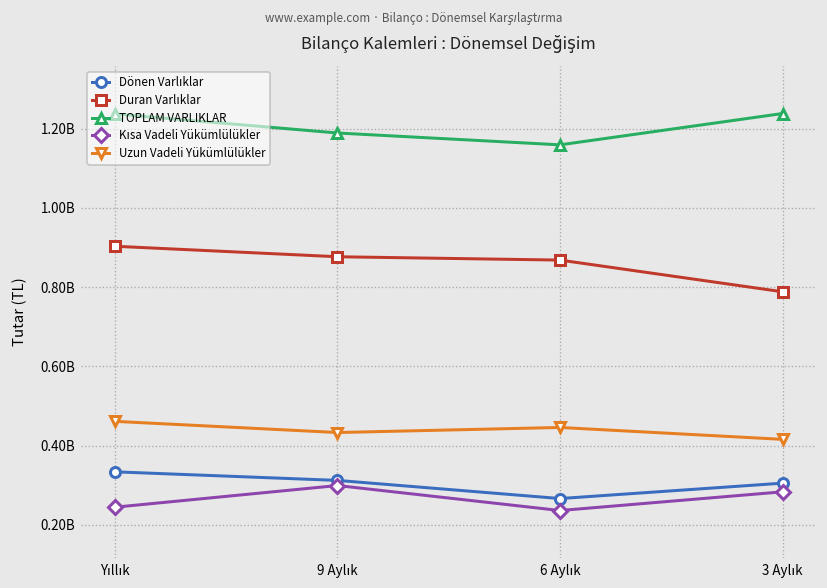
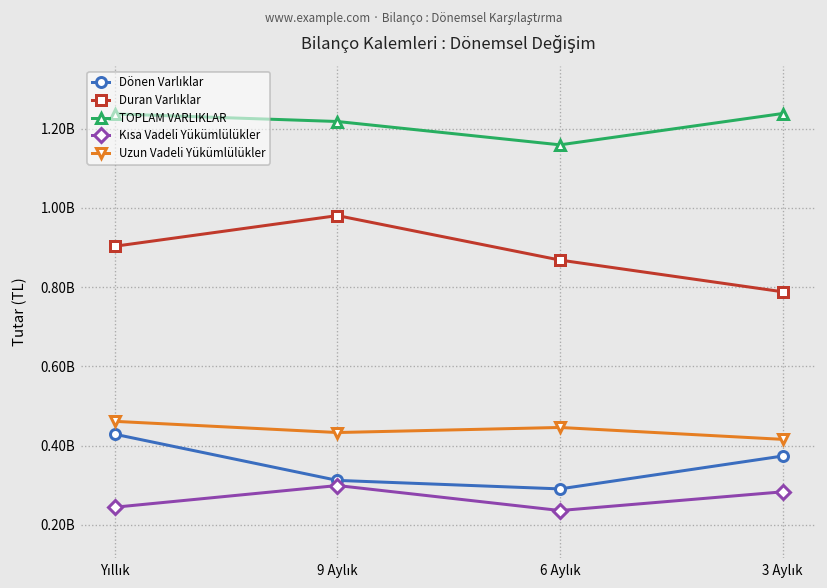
Dönen Varlıklar, Yıllık: 330000000 -> 430000000
Duran Varlıklar, 9 Aylık: 880000000 -> 980000000
TOPLAM VARLIKLAR, 9 Aylık: 1190000000 -> 1220000000
Dönen Varlıklar, 6 Aylık: 270000000 -> 290000000
Dönen Varlıklar, 3 Aylık: 310000000 -> 370000000
